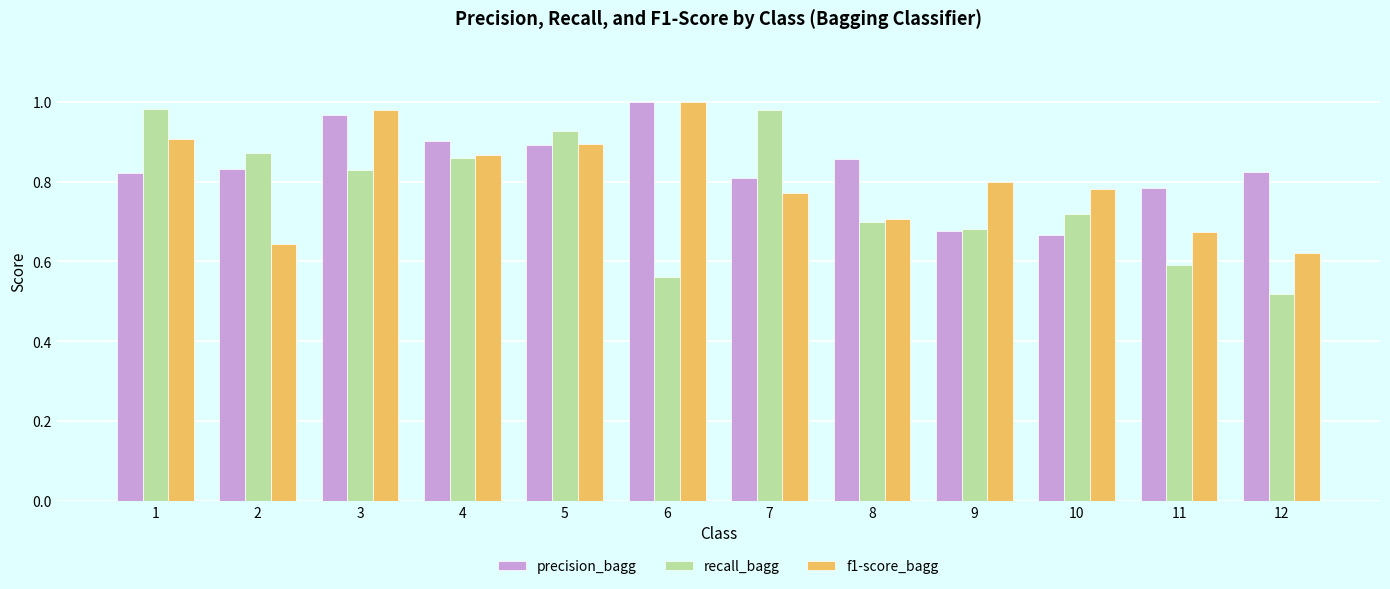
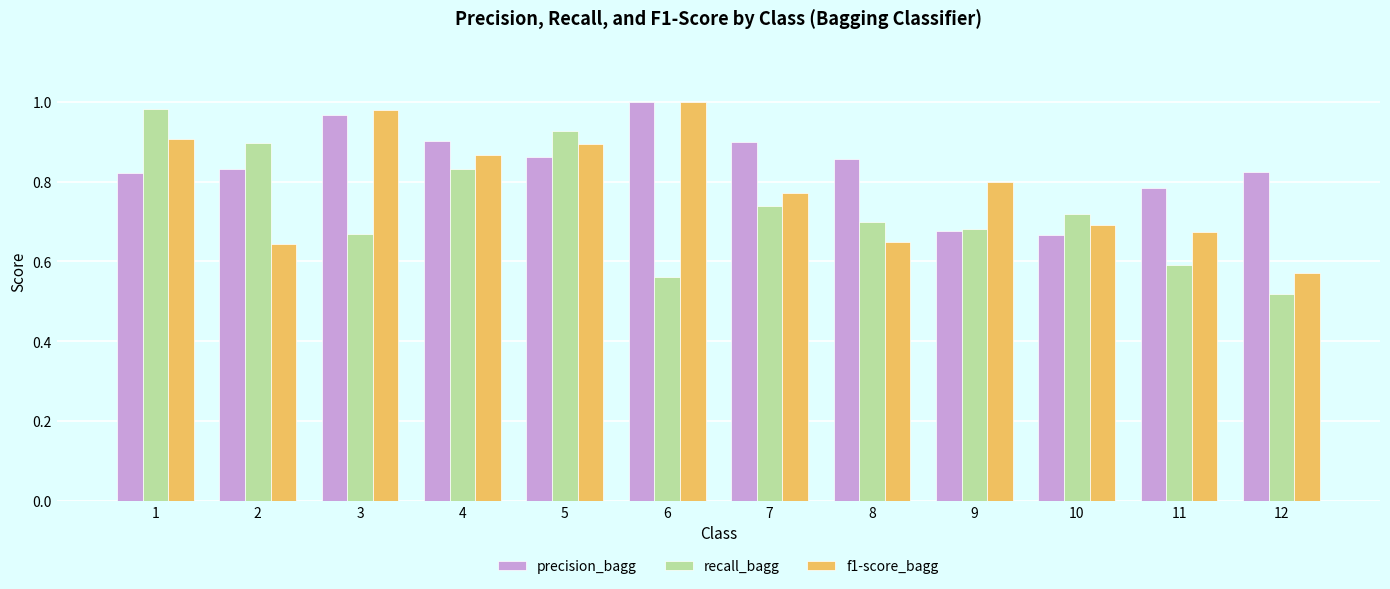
recall_bagg, 2: 0.87 -> 0.90
recall_bagg, 3: 0.83 -> 0.67
recall_bagg, 4: 0.86 -> 0.83
precision_bagg, 5: 0.89 -> 0.86
precision_bagg, 7: 0.81 -> 0.90
recall_bagg, 7: 0.98 -> 0.74
f1-score_bagg, 8: 0.71 -> 0.65
f1-score_bagg, 10: 0.78 -> 0.69
f1-score_bagg, 12: 0.62 -> 0.57
